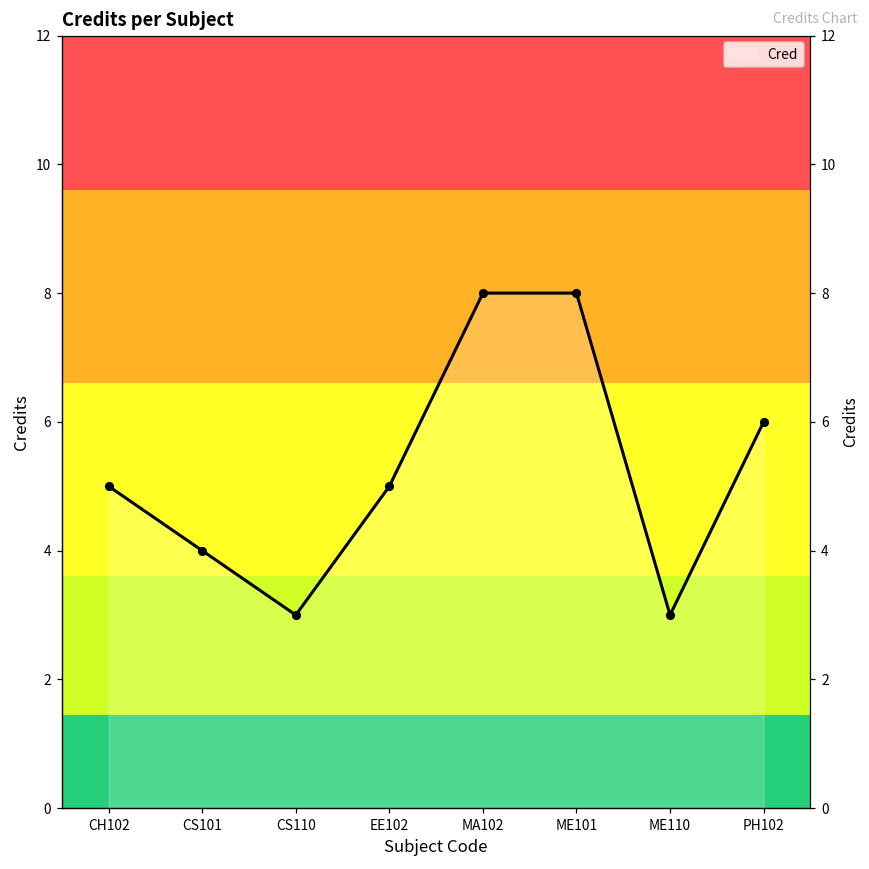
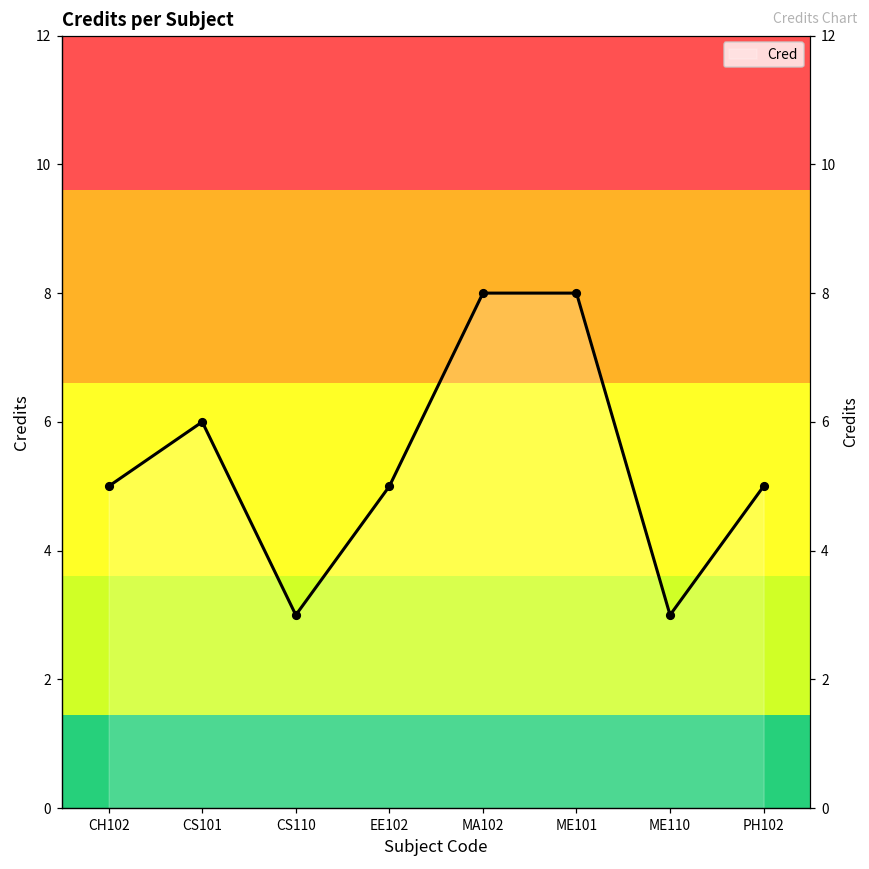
CS101: 4 -> 6
PH102: 6 -> 5
